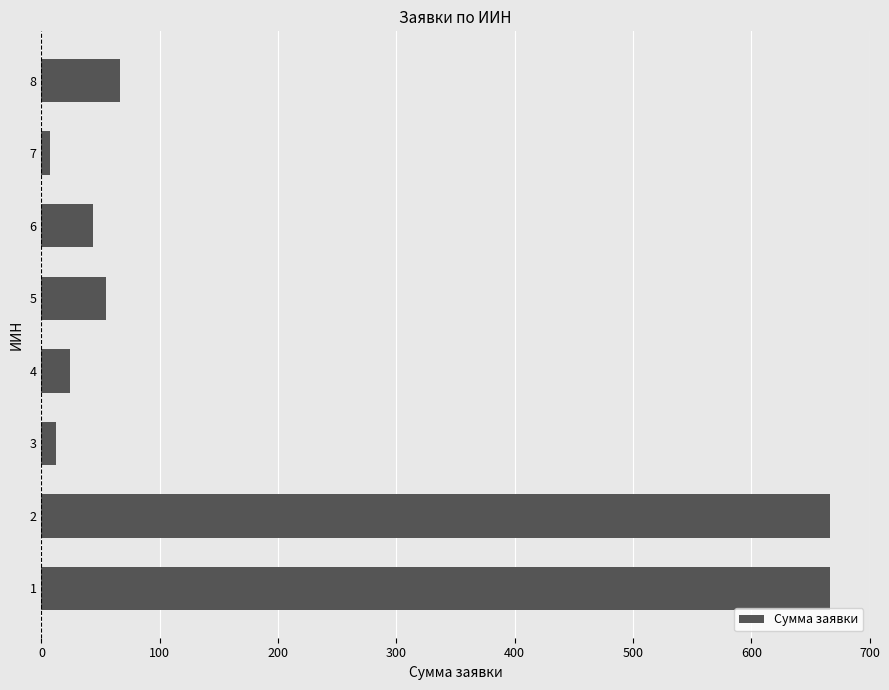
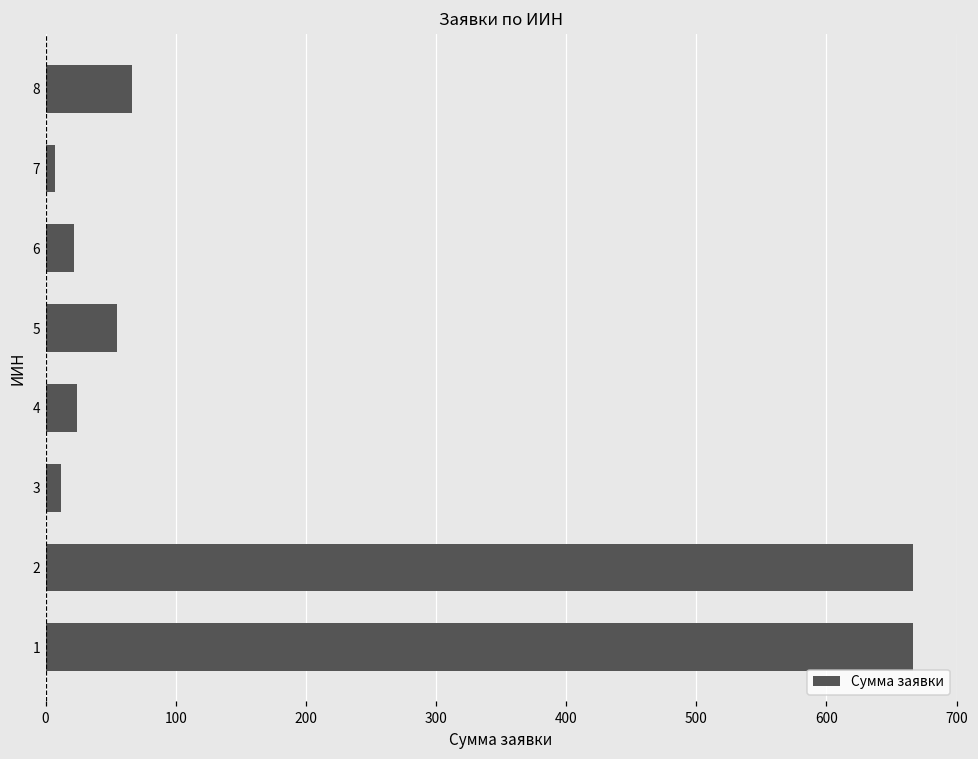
6: 44 -> 22
